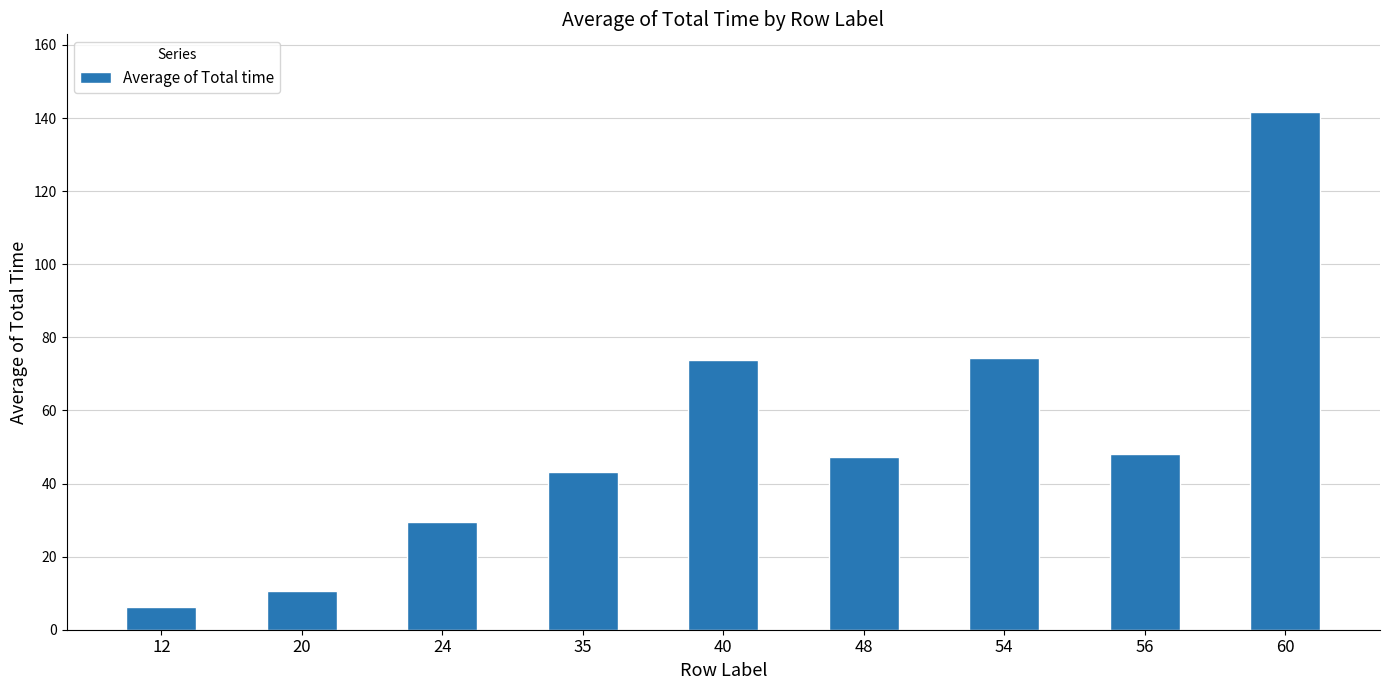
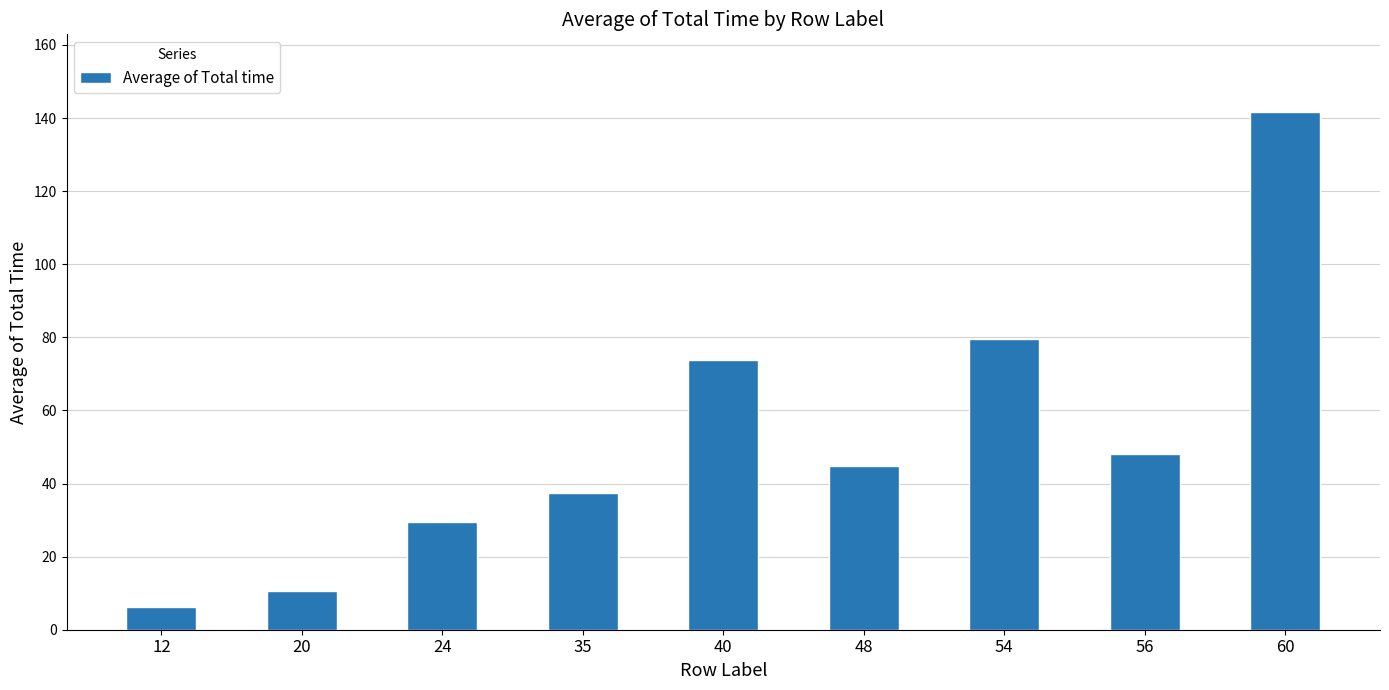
35: 43 -> 37
48: 47 -> 45
54: 74 -> 79
